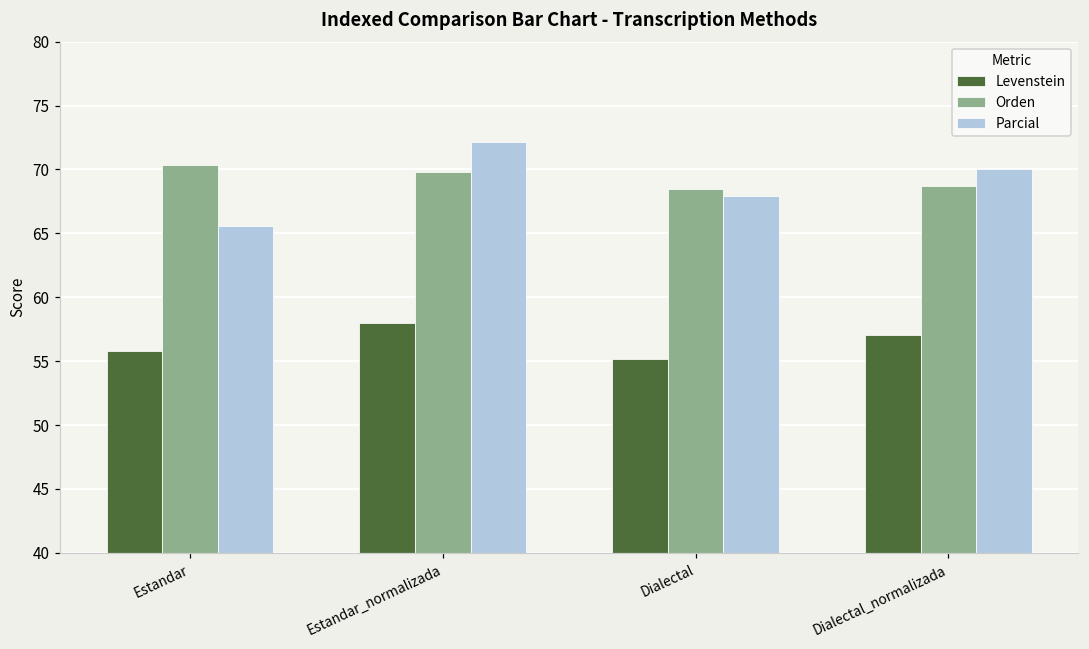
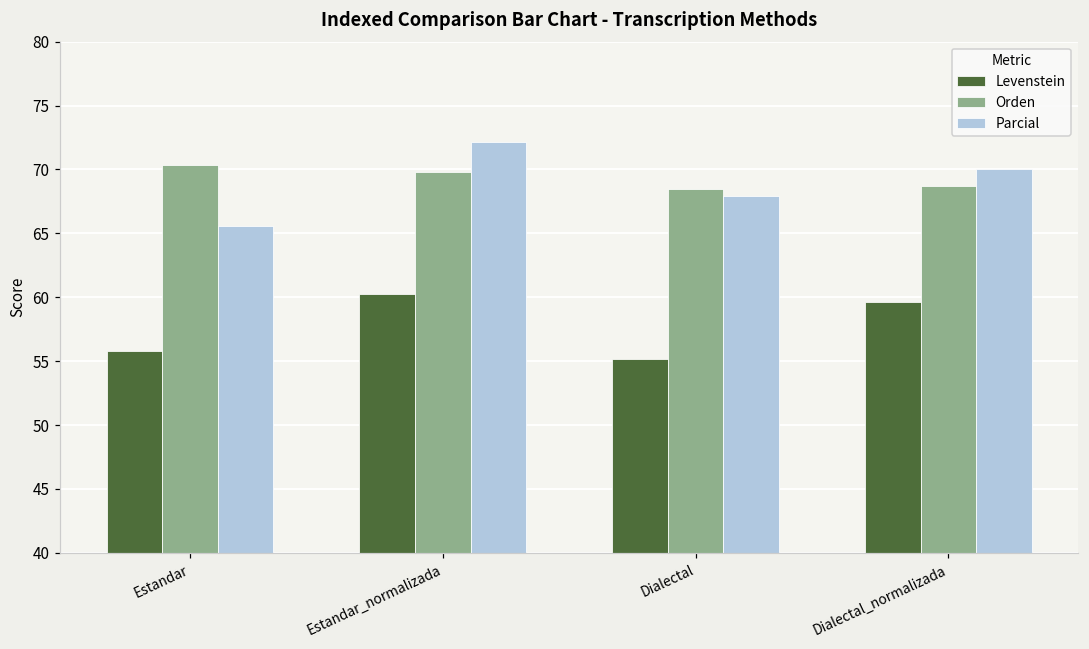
Levenstein, Estandar_normalizada: 57.9 -> 60.3
Levenstein, Dialectal_normalizada: 57.0 -> 59.6
